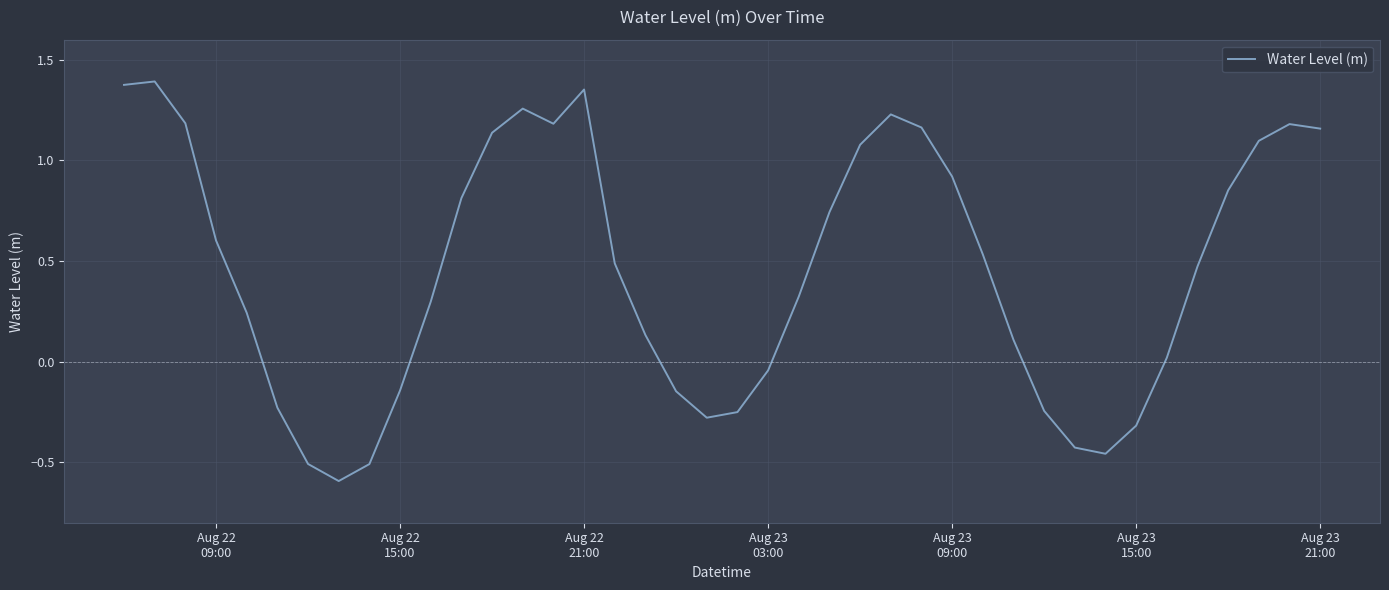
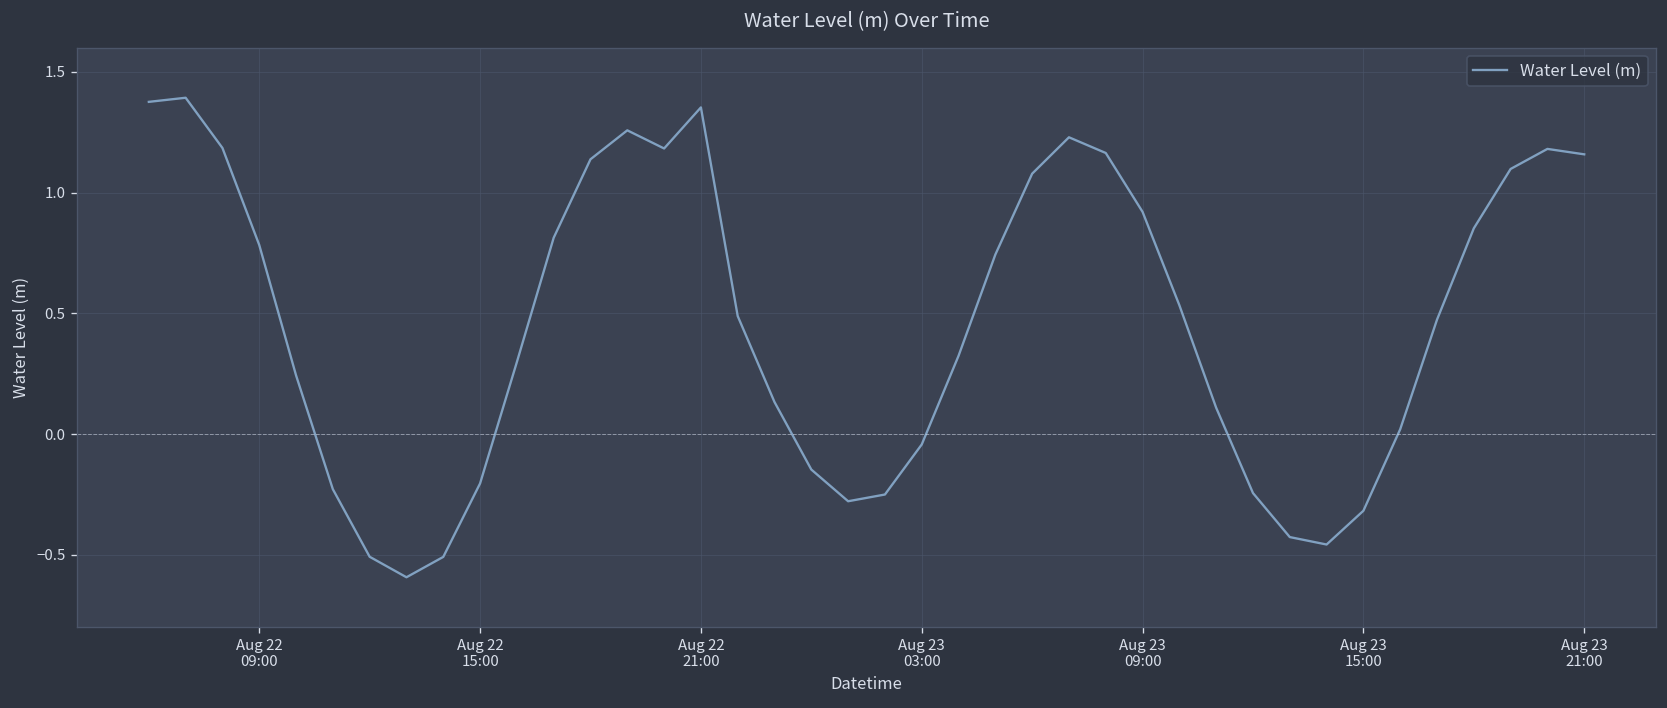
Aug 22 09:00: 0.60 -> 0.78
Aug 22 15:00: -0.14 -> -0.20
